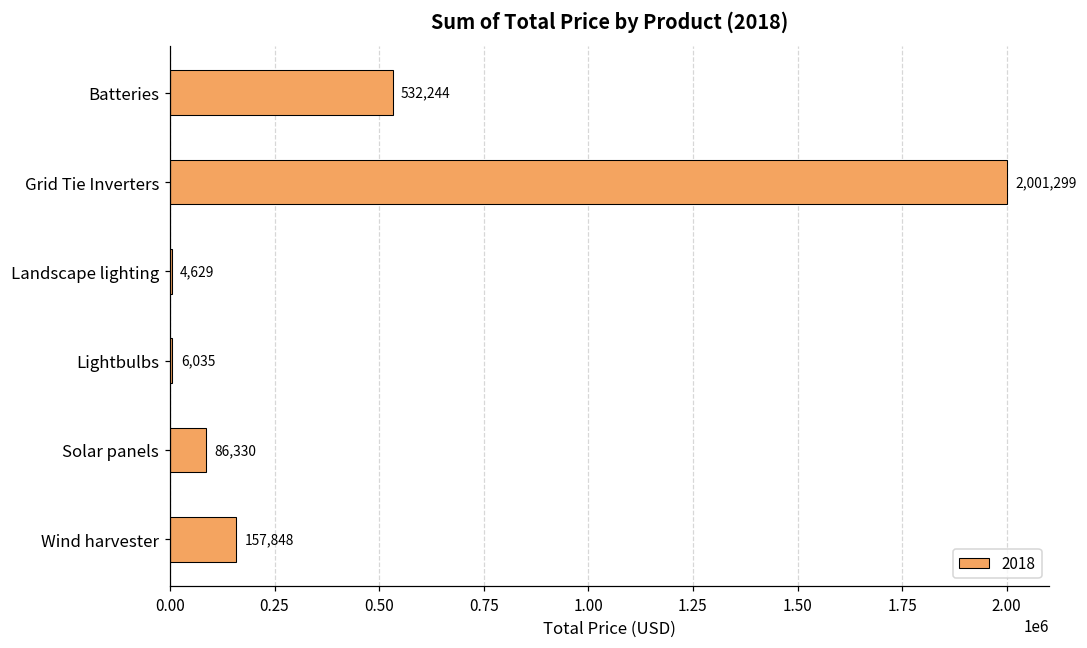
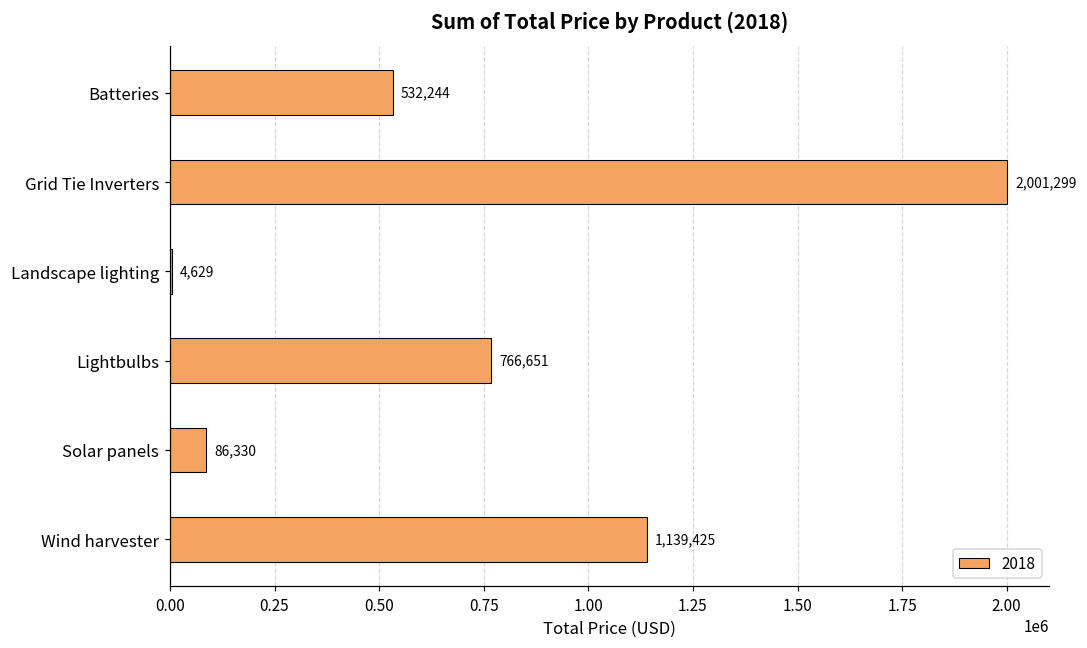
Lightbulbs: 6,035 -> 766,651
Wind harvester: 157,848 -> 1,139,425
